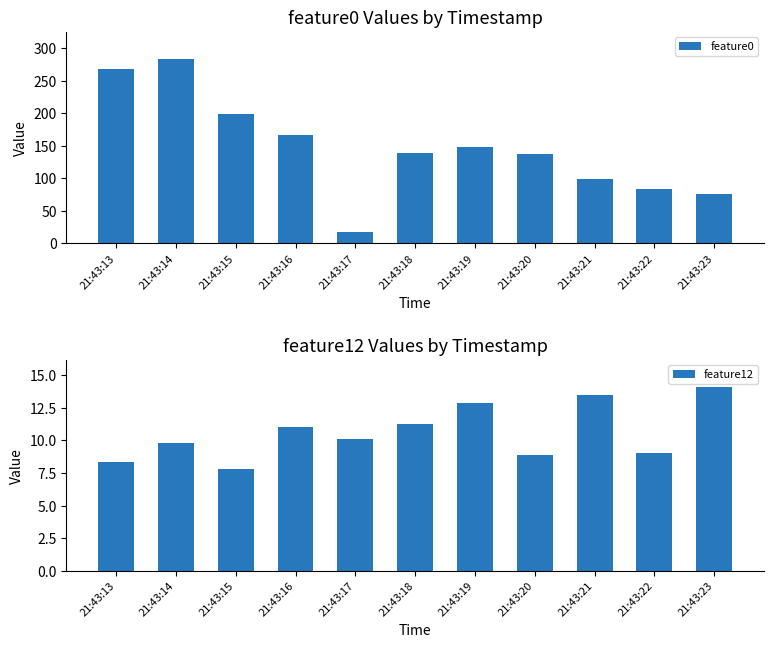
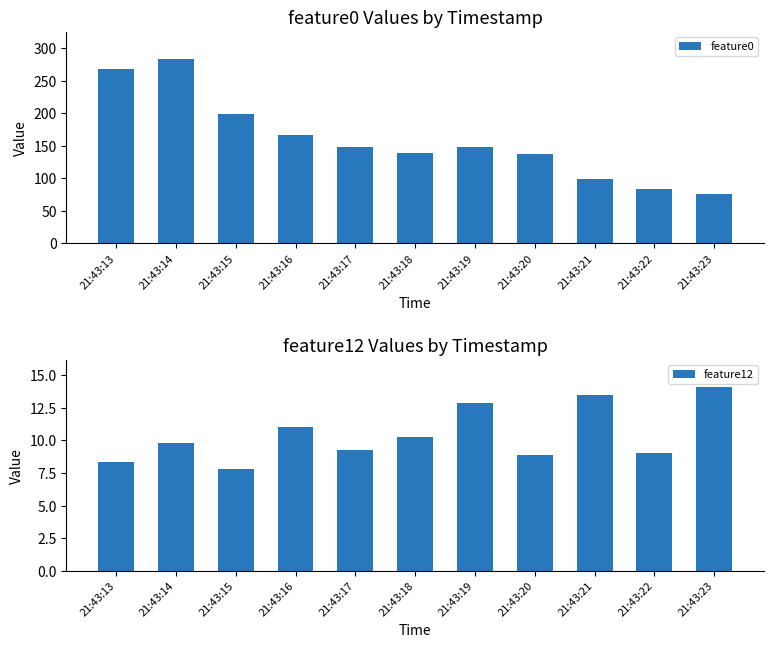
feature0 Values by Timestamp, 21:43:17: 20 -> 150
feature12 Values by Timestamp, 21:43:17: 10.1 -> 9.2
feature12 Values by Timestamp, 21:43:18: 11.3 -> 10.3
